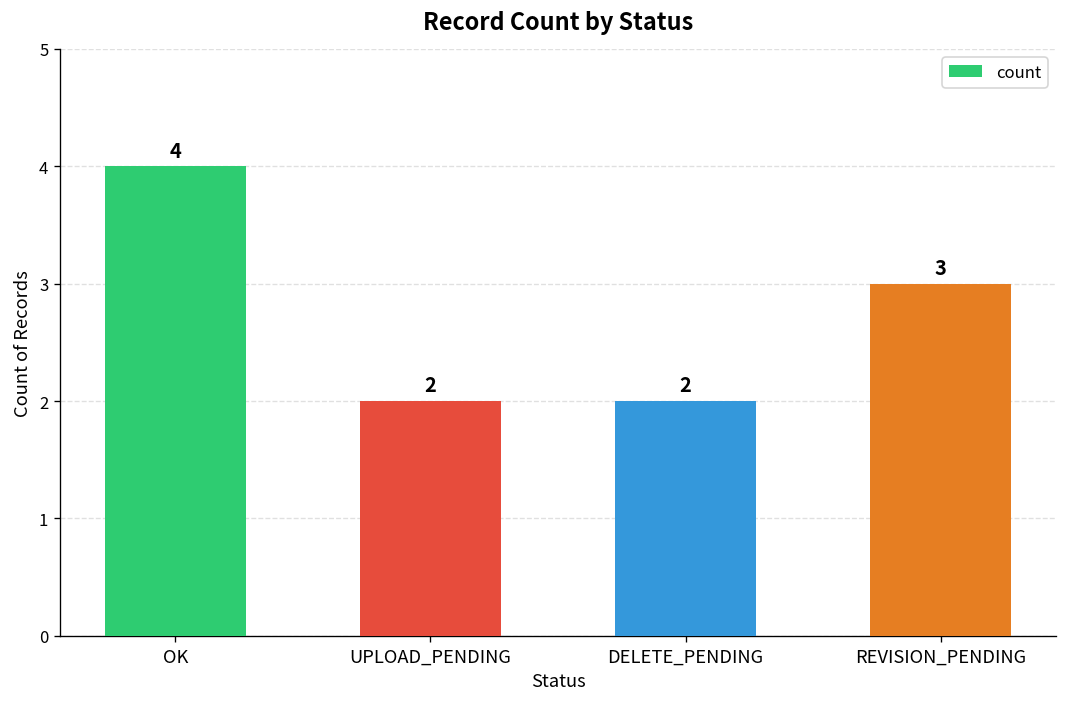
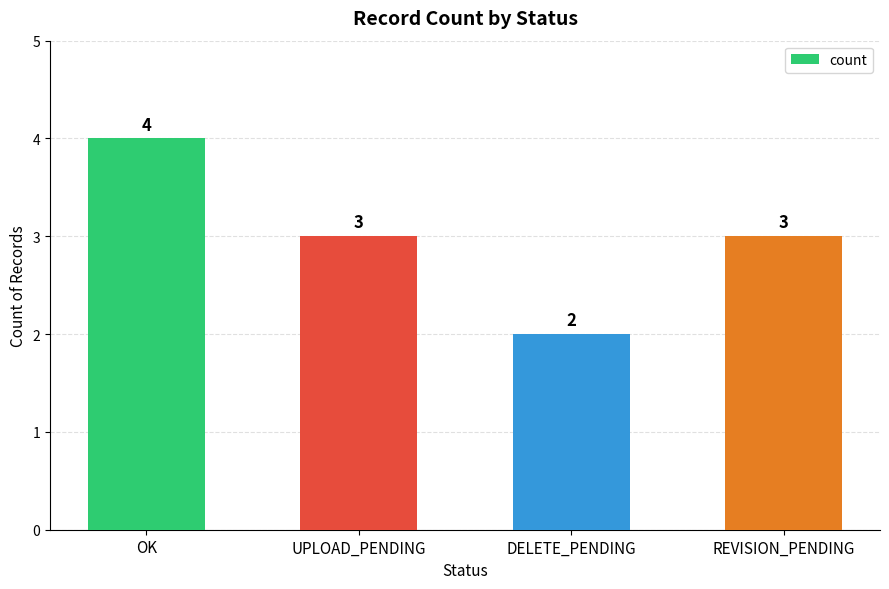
UPLOAD_PENDING: 2 -> 3
